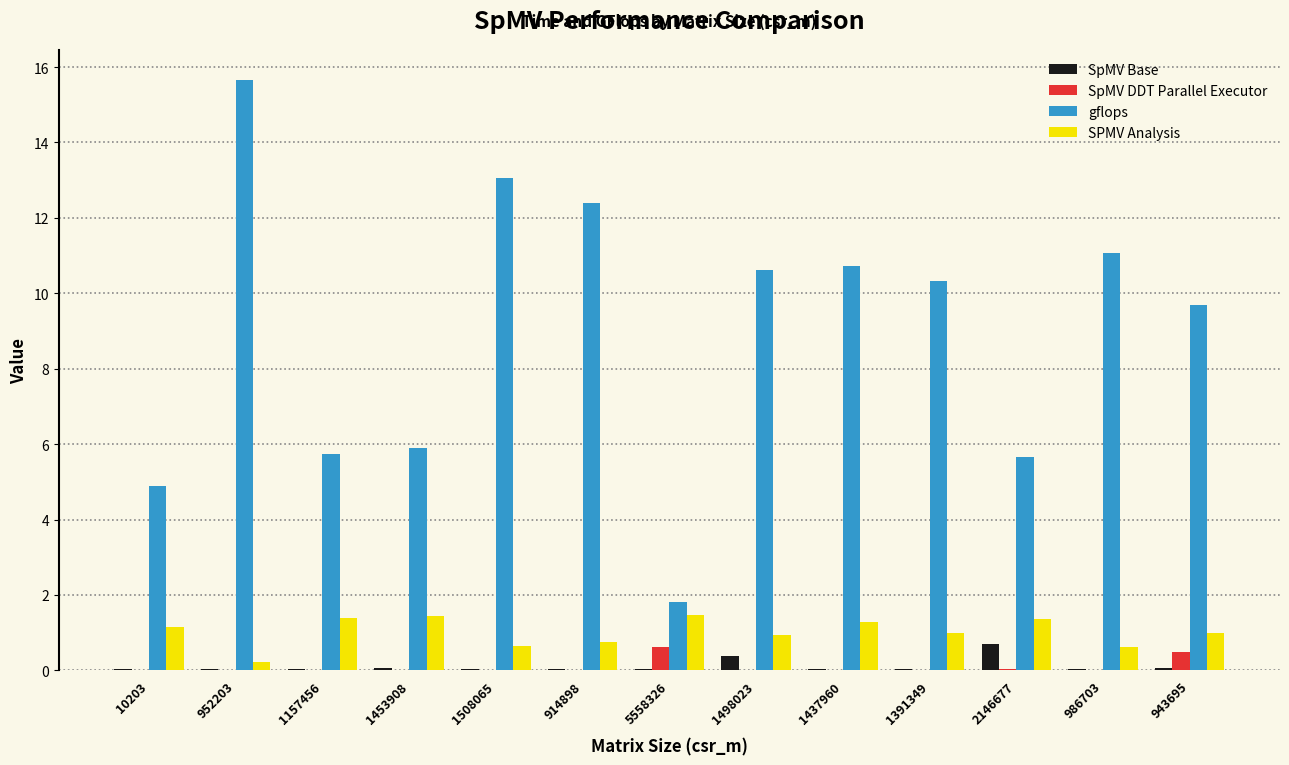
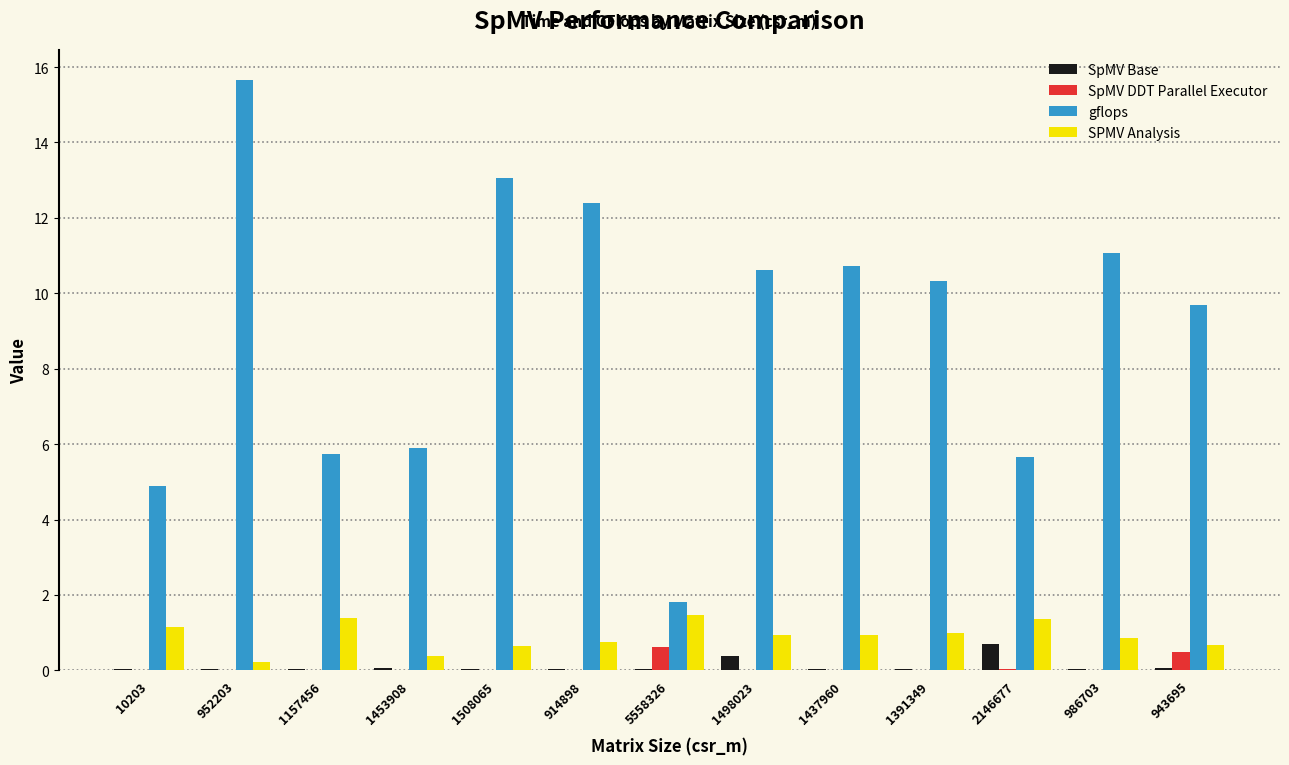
SPMV Analysis, 1453908: 1.4 -> 0.4
SPMV Analysis, 1437960: 1.3 -> 0.9
SPMV Analysis, 986703: 0.6 -> 0.9
SPMV Analysis, 943695: 1.0 -> 0.7
